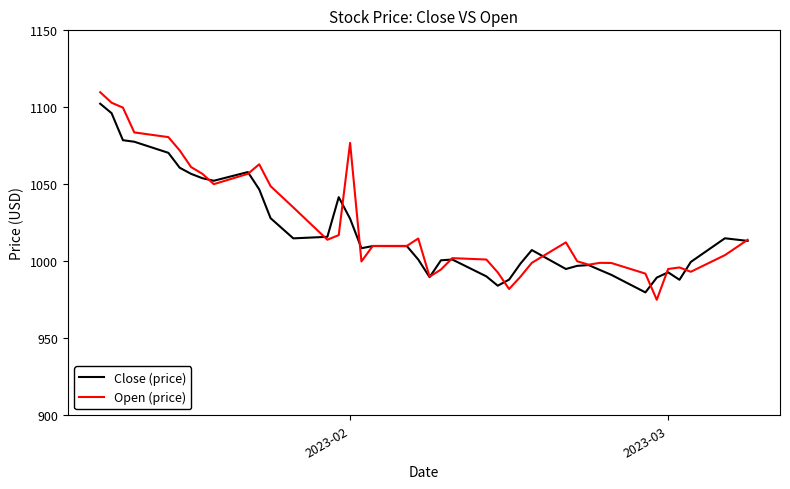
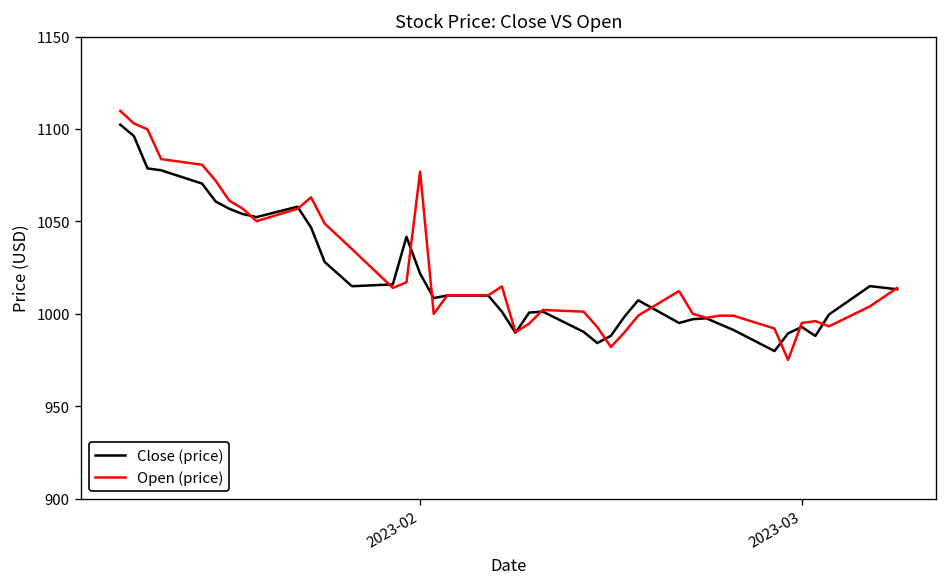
Close (price), 2023-02: 1028 -> 1022
